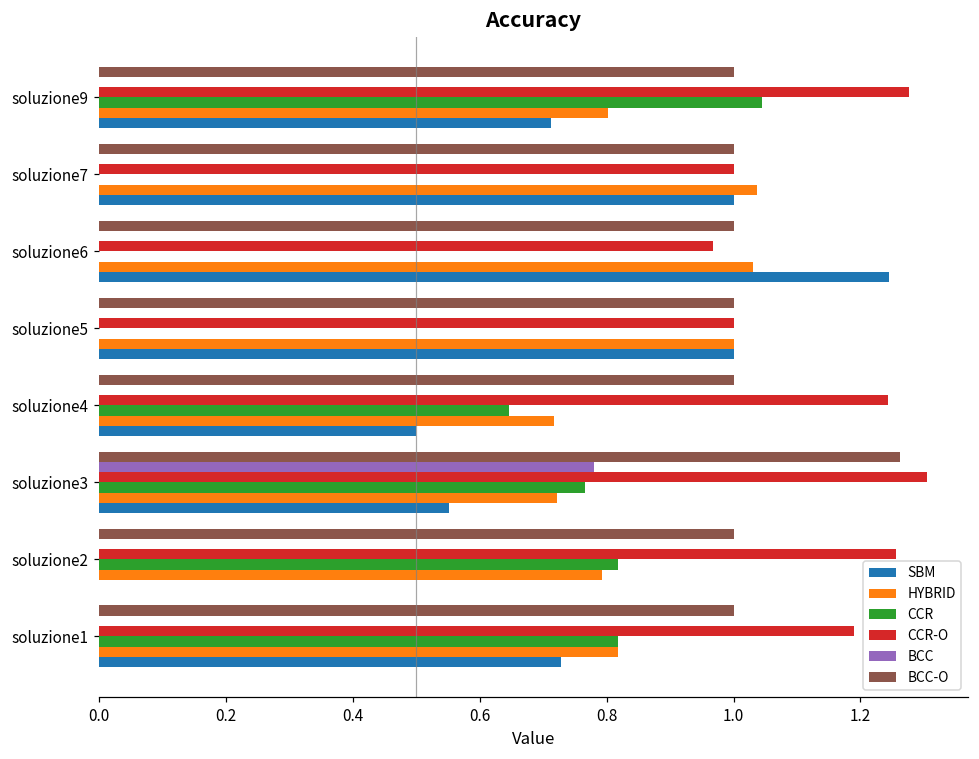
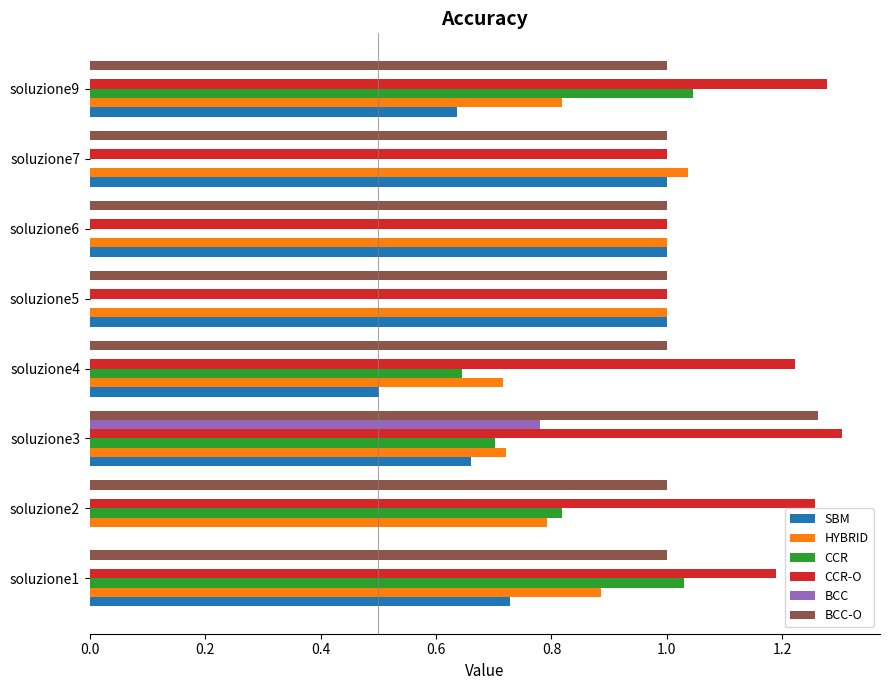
HYBRID, soluzione9: 0.80 -> 0.82
SBM, soluzione9: 0.71 -> 0.64
CCR-O, soluzione6: 0.97 -> 1.00
HYBRID, soluzione6: 1.03 -> 1.00
SBM, soluzione6: 1.24 -> 1.00
CCR-O, soluzione4: 1.24 -> 1.22
CCR, soluzione3: 0.77 -> 0.70
SBM, soluzione3: 0.55 -> 0.66
CCR, soluzione1: 0.82 -> 1.03
HYBRID, soluzione1: 0.82 -> 0.89
